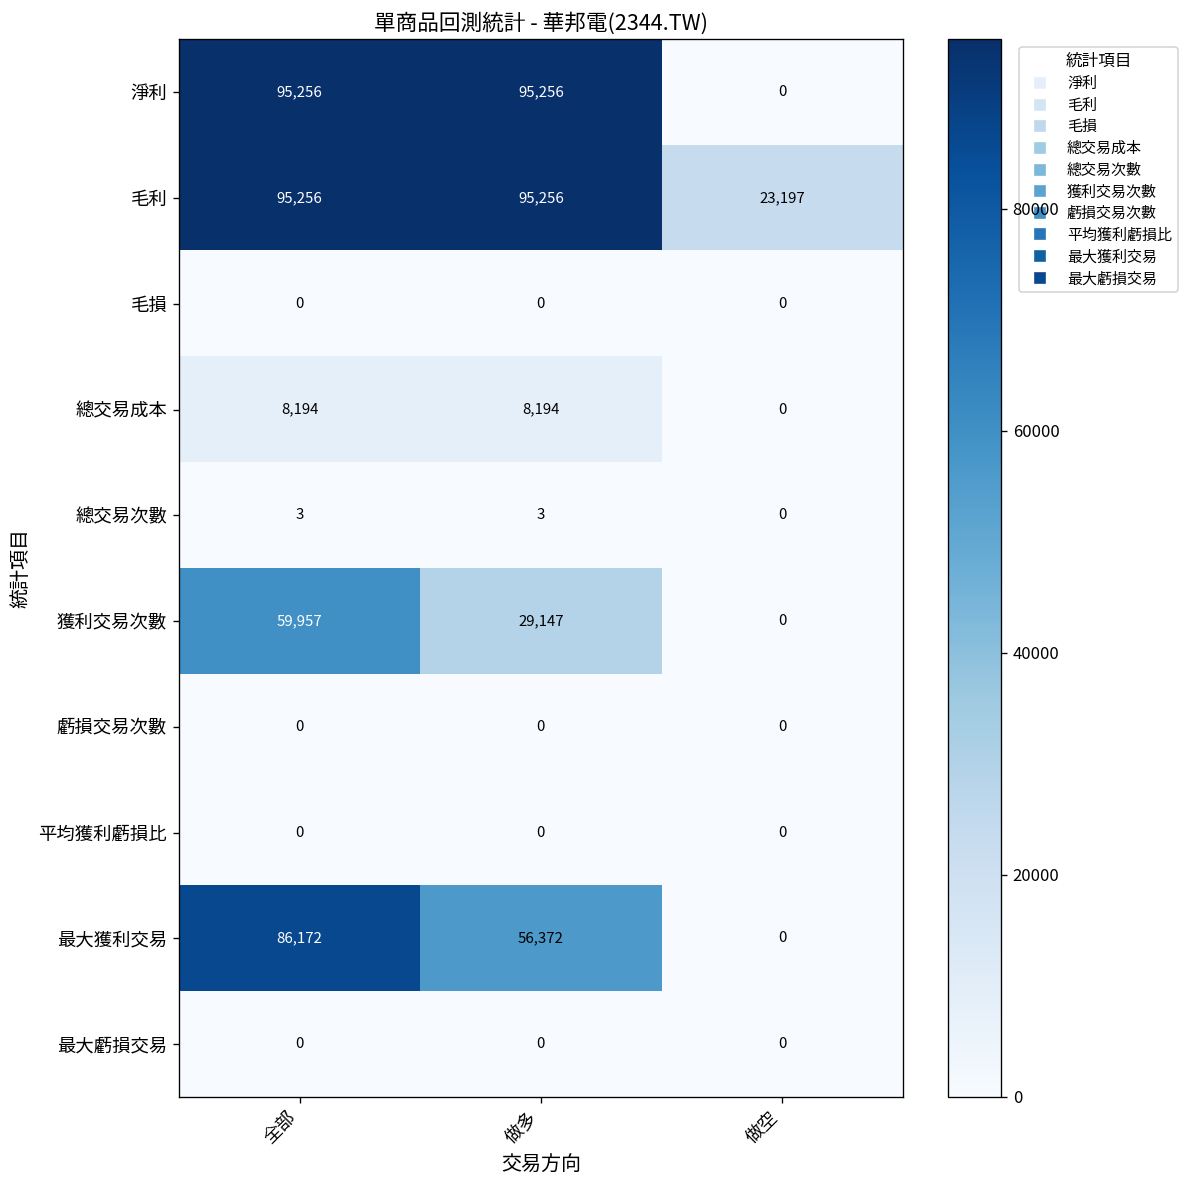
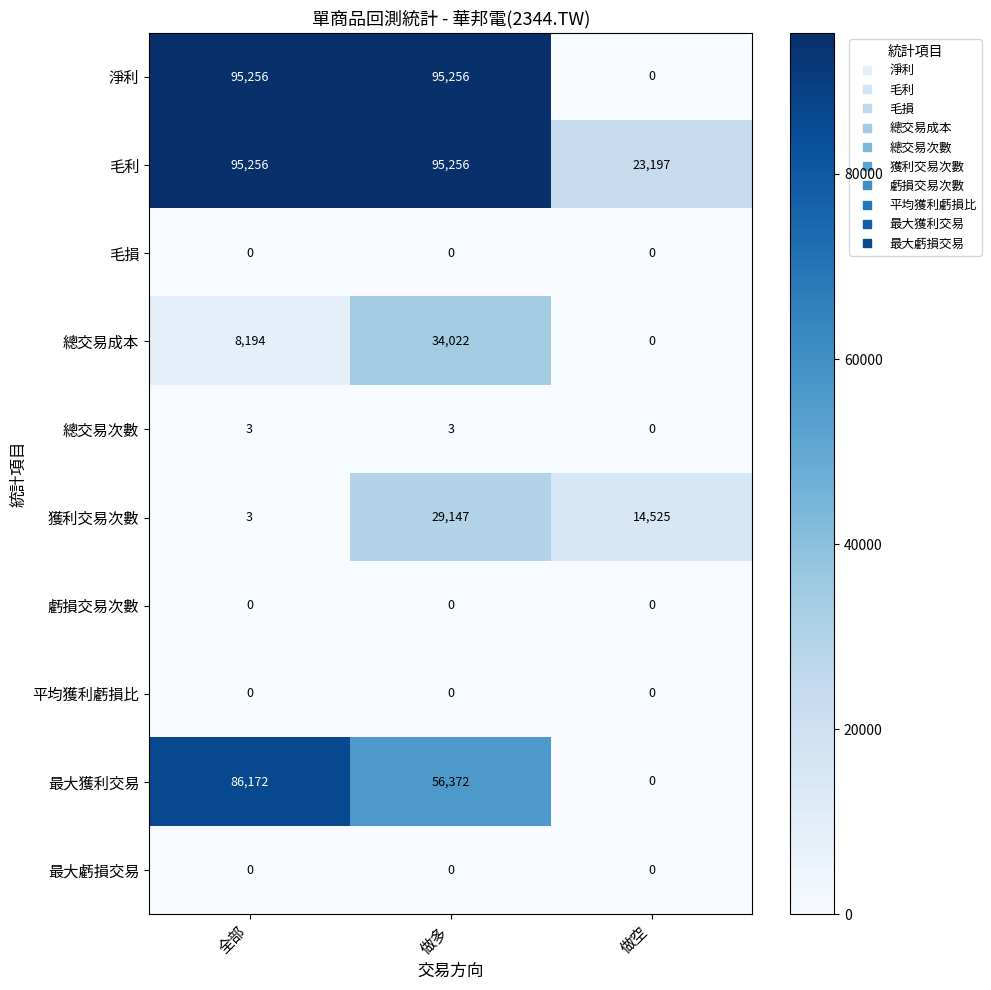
總交易成本, 做多: 8,194 -> 34,022
獲利交易次數, 全部: 59,957 -> 3
獲利交易次數, 做空: 0 -> 14,525
